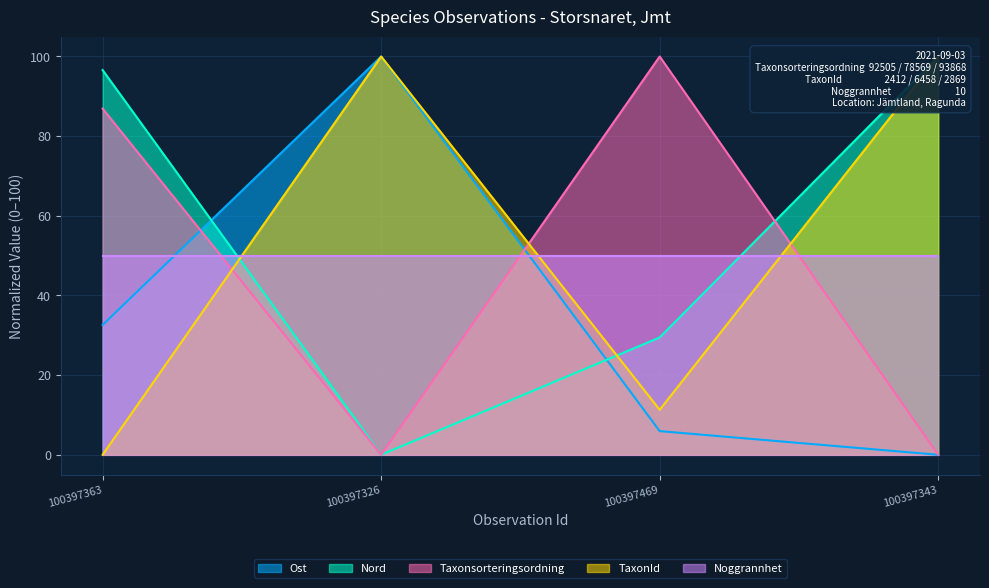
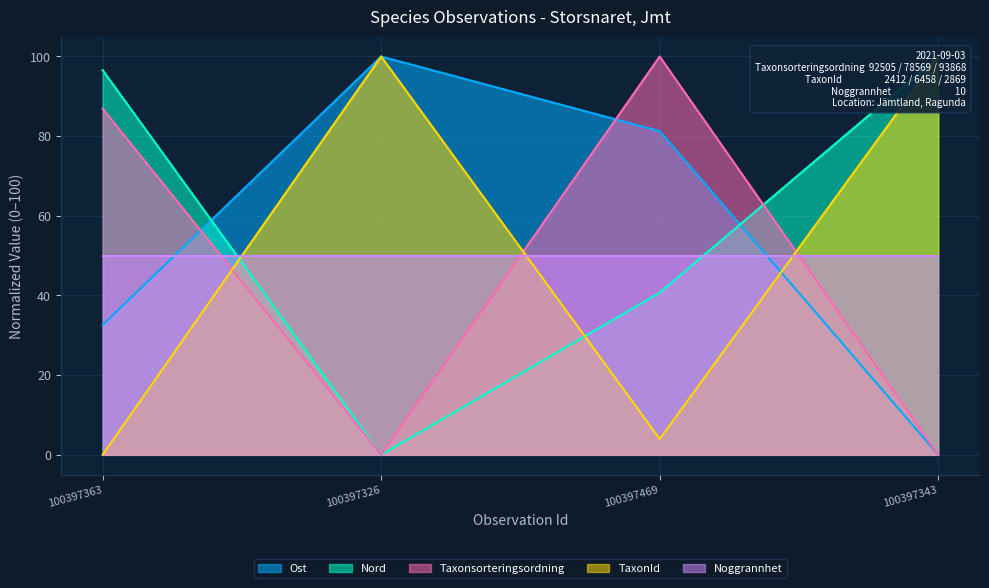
Ost, 100397469: 6 -> 81
Nord, 100397469: 29 -> 41
TaxonId, 100397469: 11 -> 4
